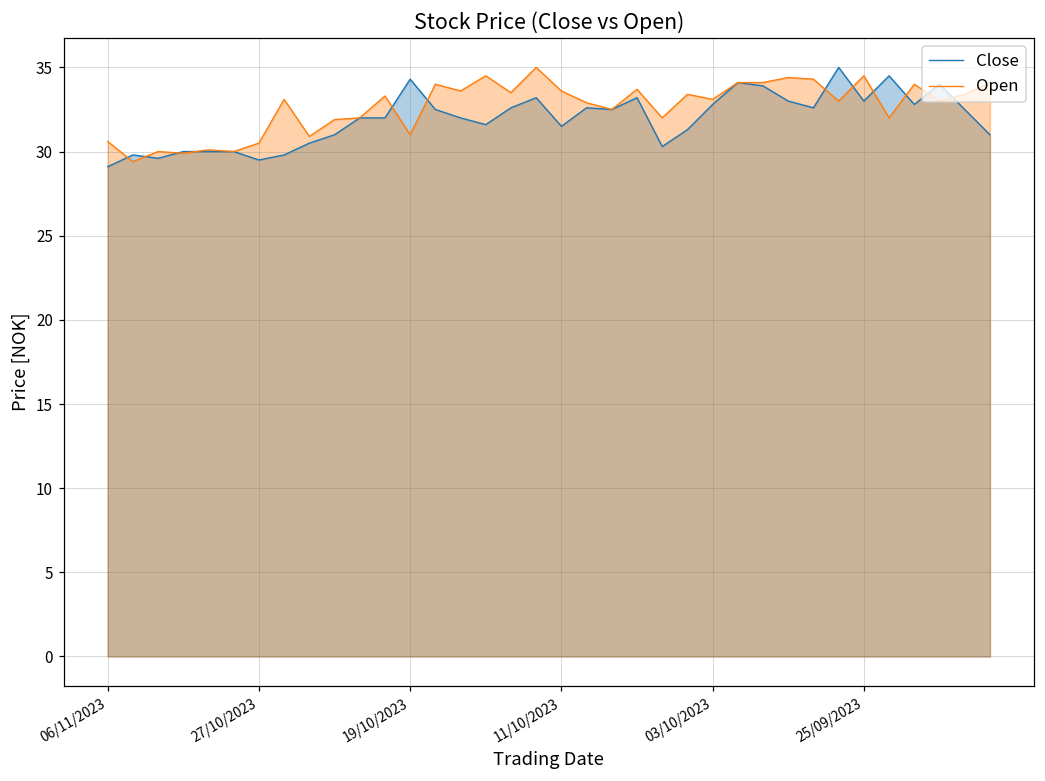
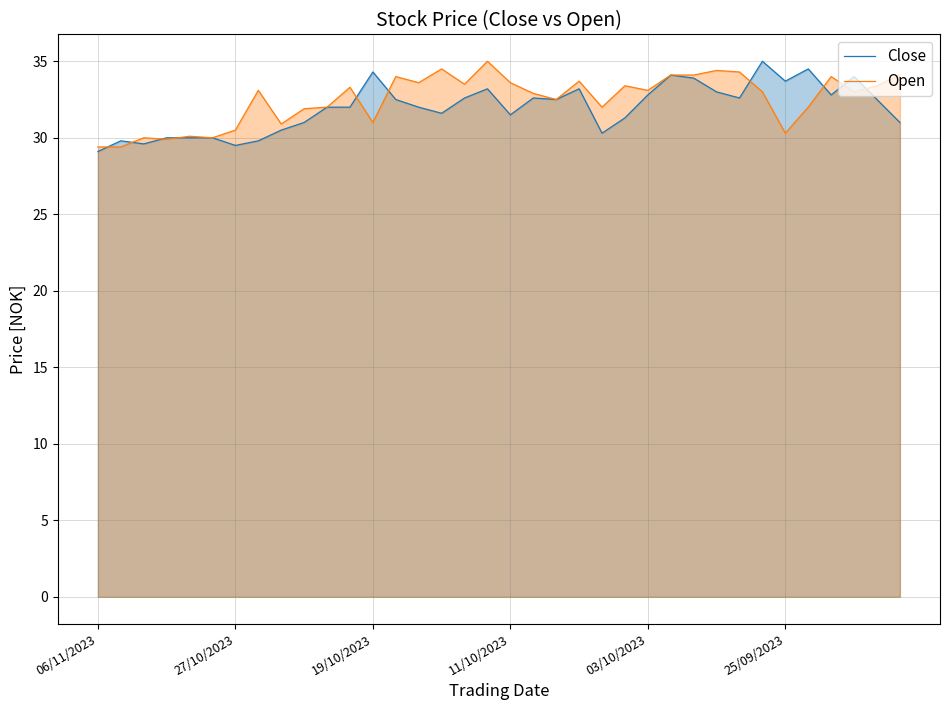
Open, 06/11/2023: 30.6 -> 29.4
Close, 25/09/2023: 33.0 -> 33.7
Open, 25/09/2023: 34.5 -> 30.3
